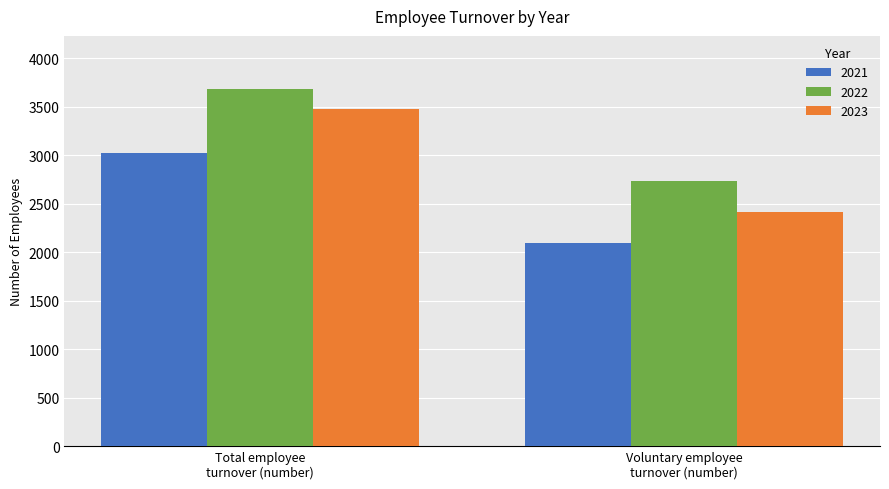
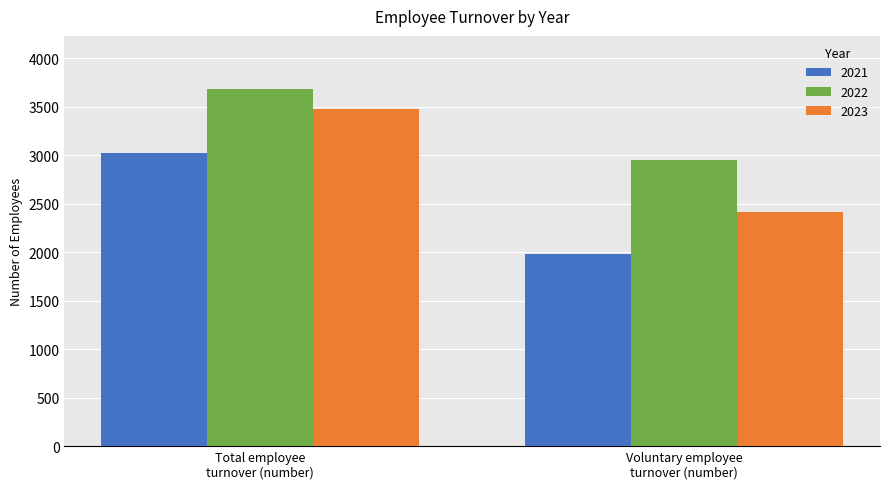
2021, Voluntary employee turnover (number): 2100 -> 2000
2022, Voluntary employee turnover (number): 2700 -> 2900
